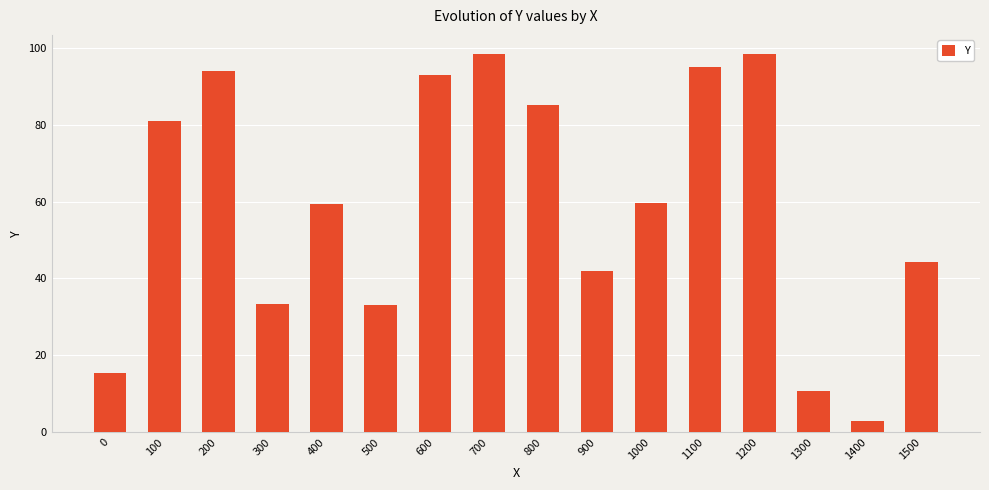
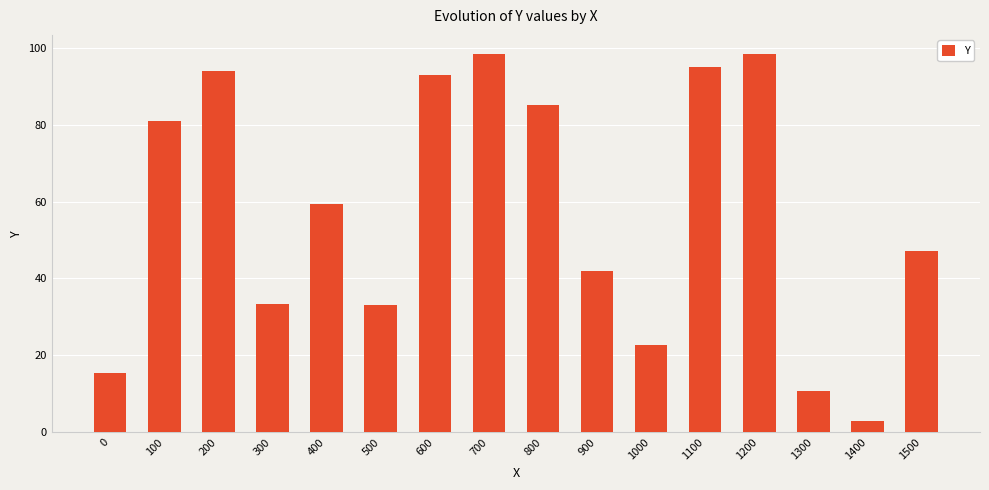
1000: 60 -> 23
1500: 44 -> 47
